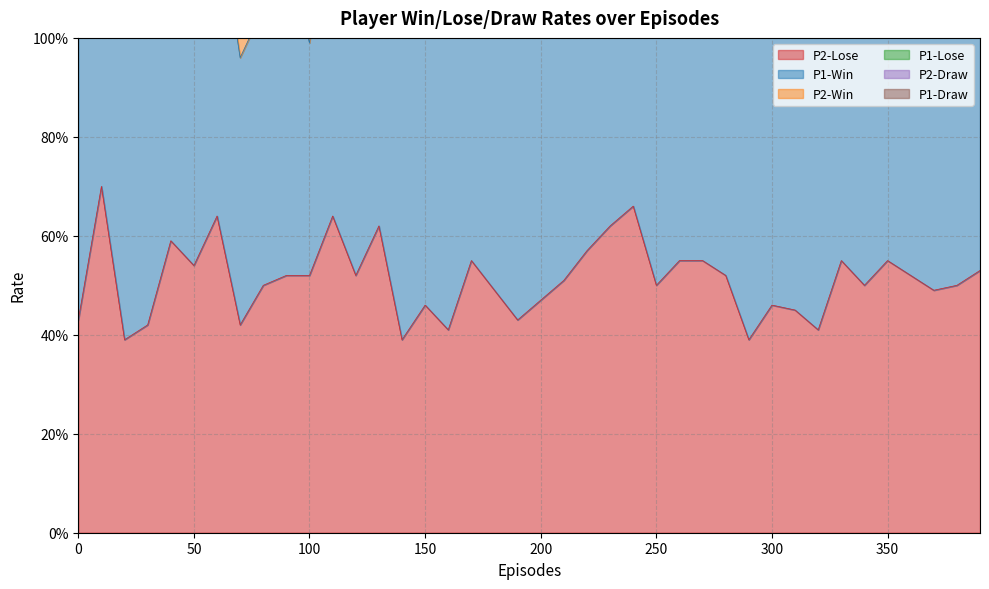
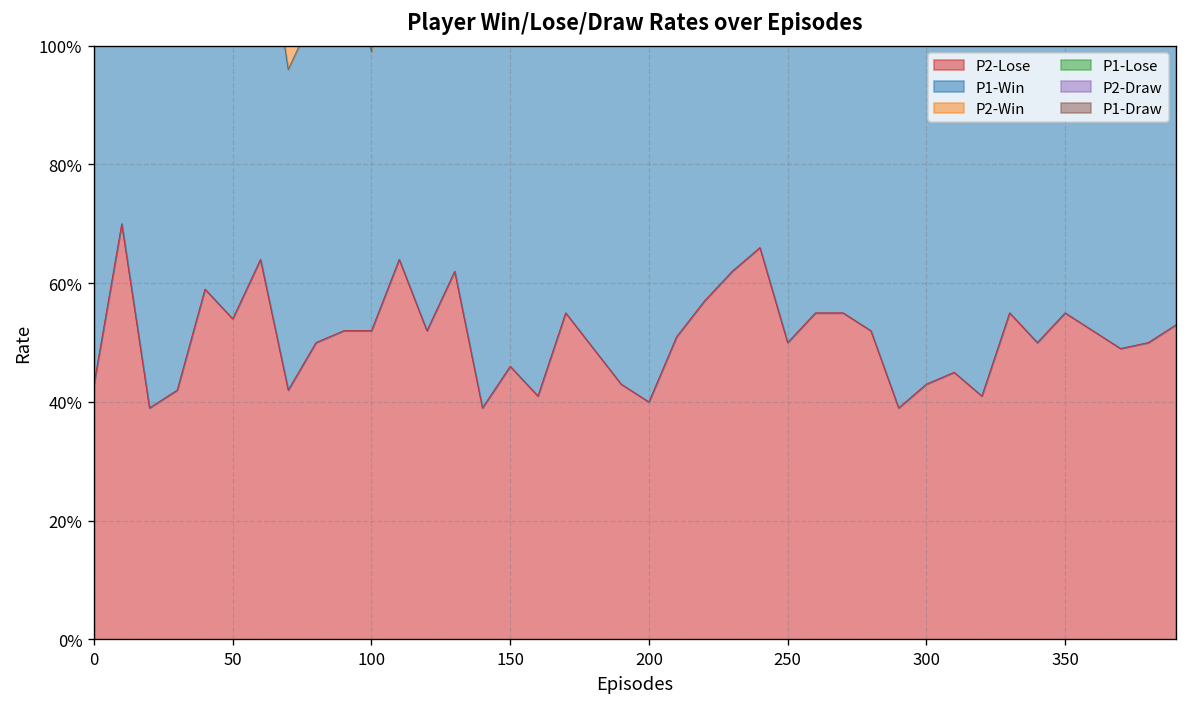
P2-Lose, 200: 47% -> 40%
P2-Lose, 300: 46% -> 43%
